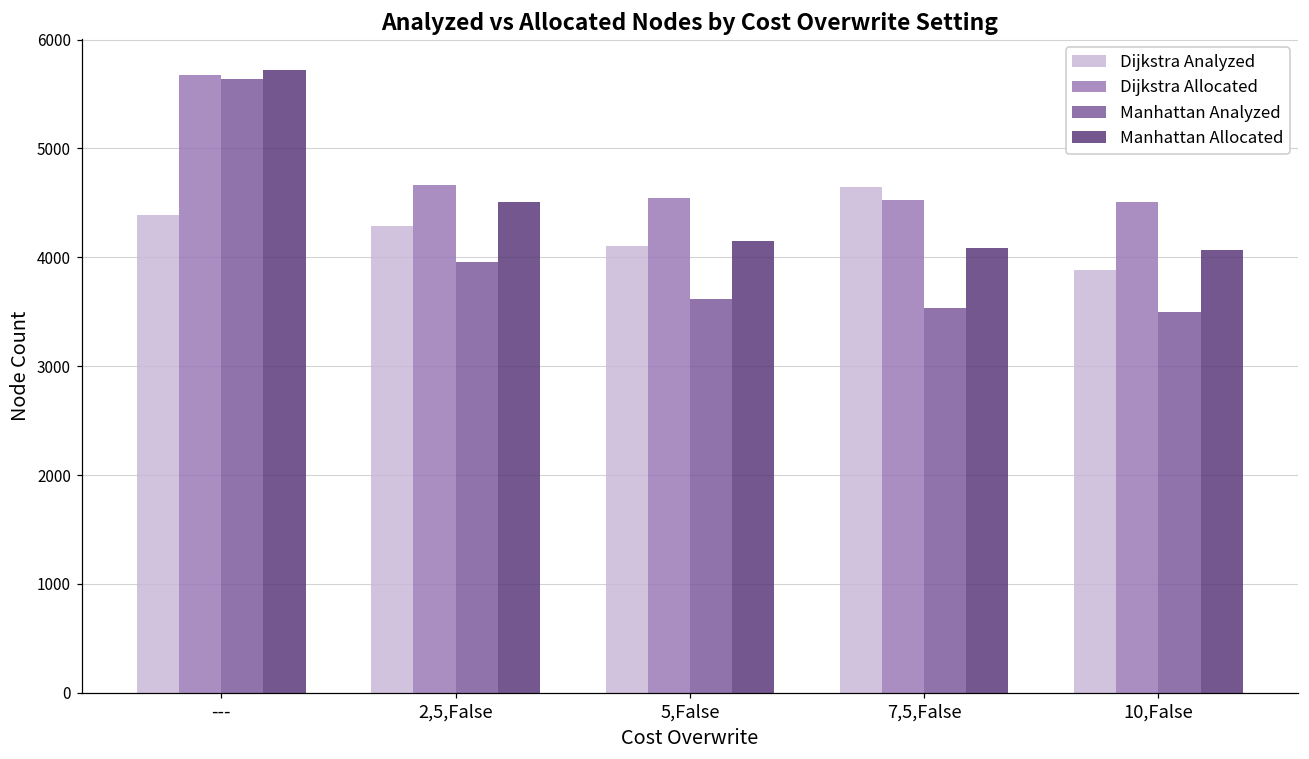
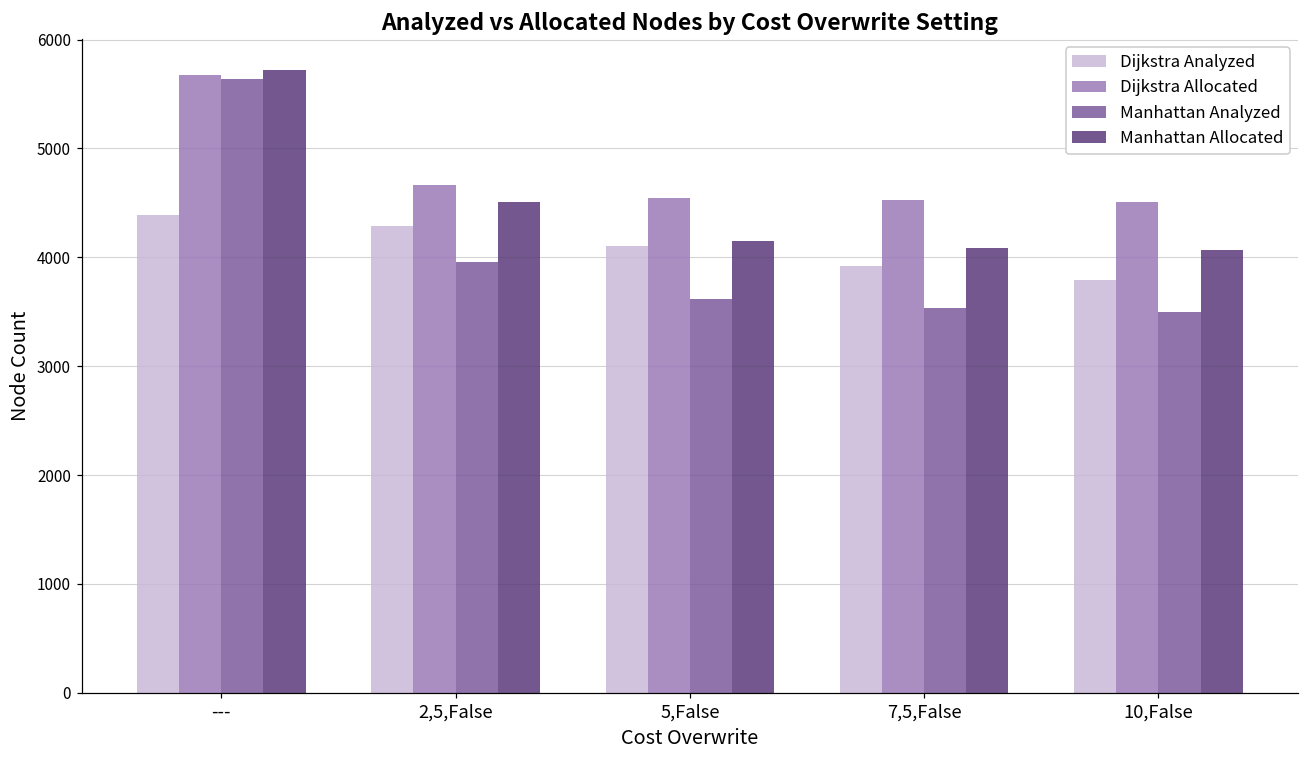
Dijkstra Analyzed, 7,5,False: 4600 -> 3900
Dijkstra Analyzed, 10,False: 3900 -> 3800
